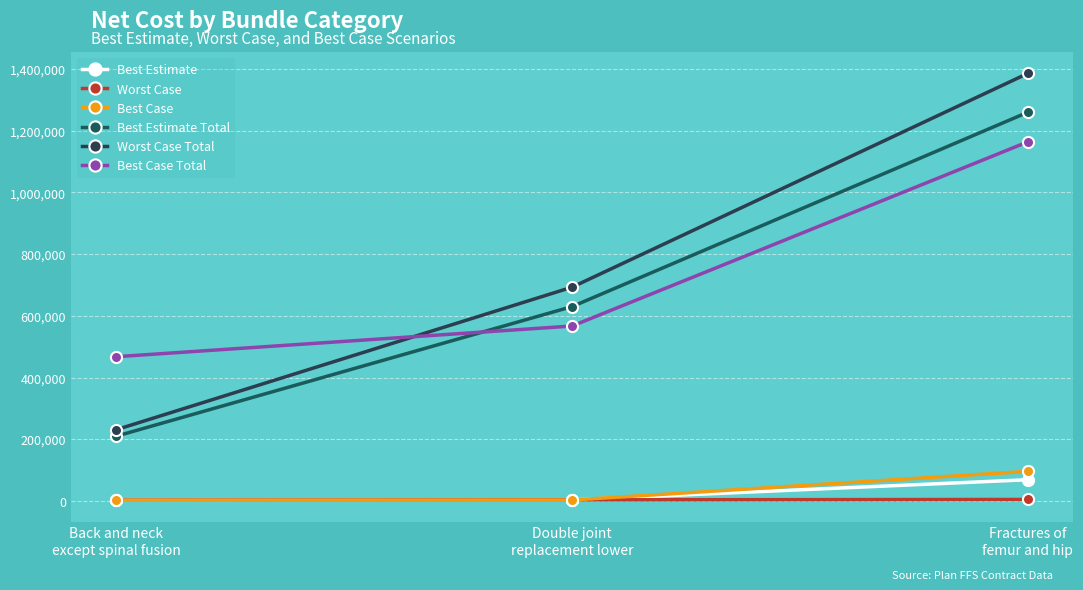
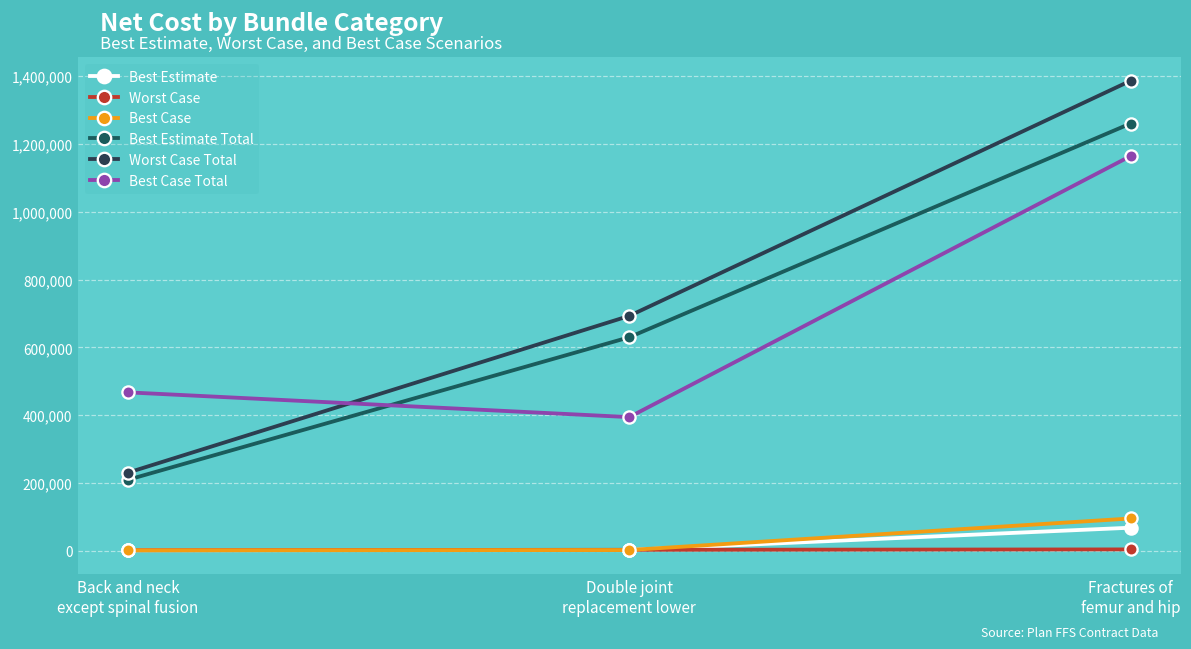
Best Case Total, Double joint replacement lower: 570,000 -> 390,000
